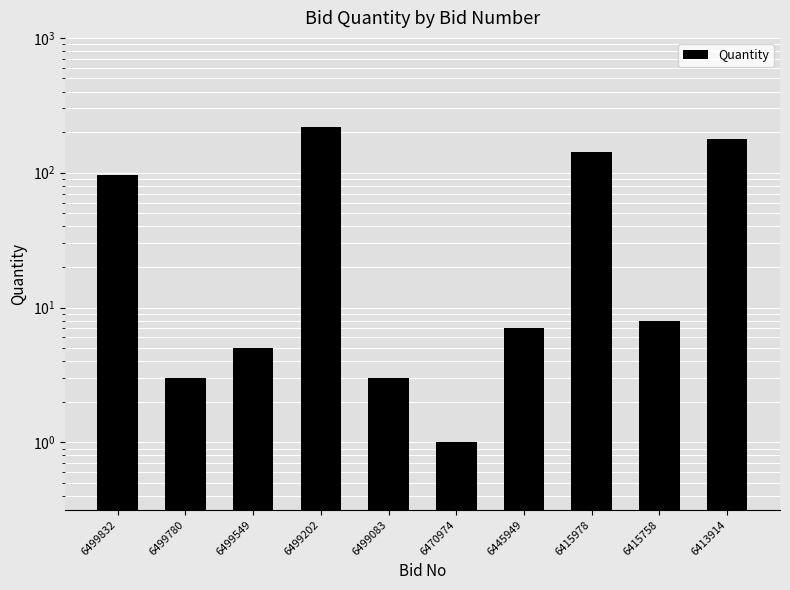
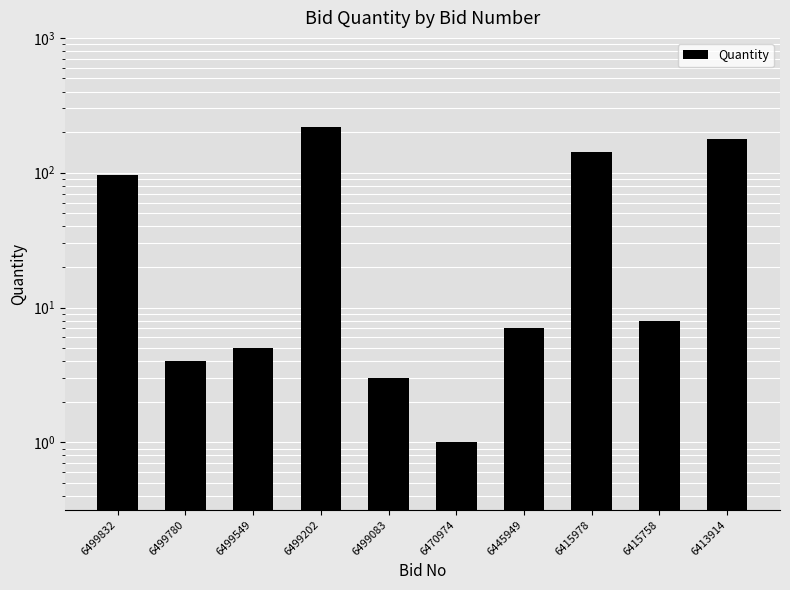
6499780: 3 -> 4
